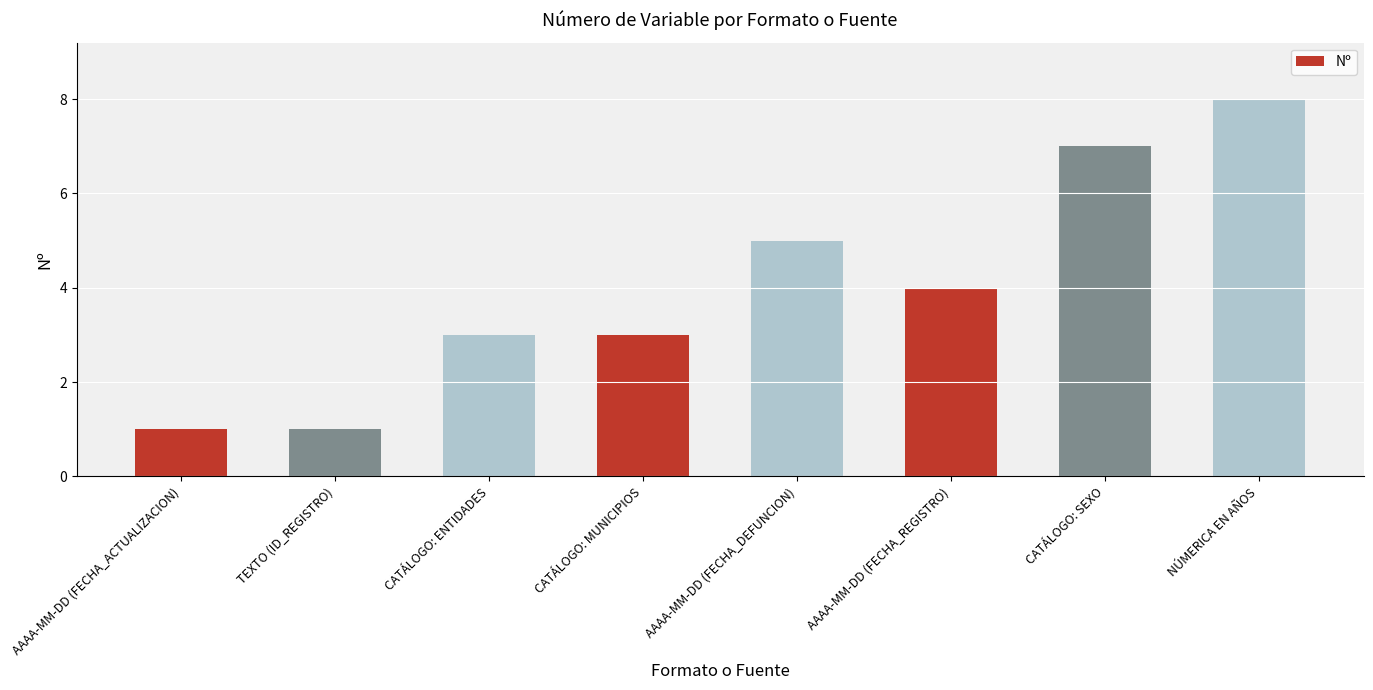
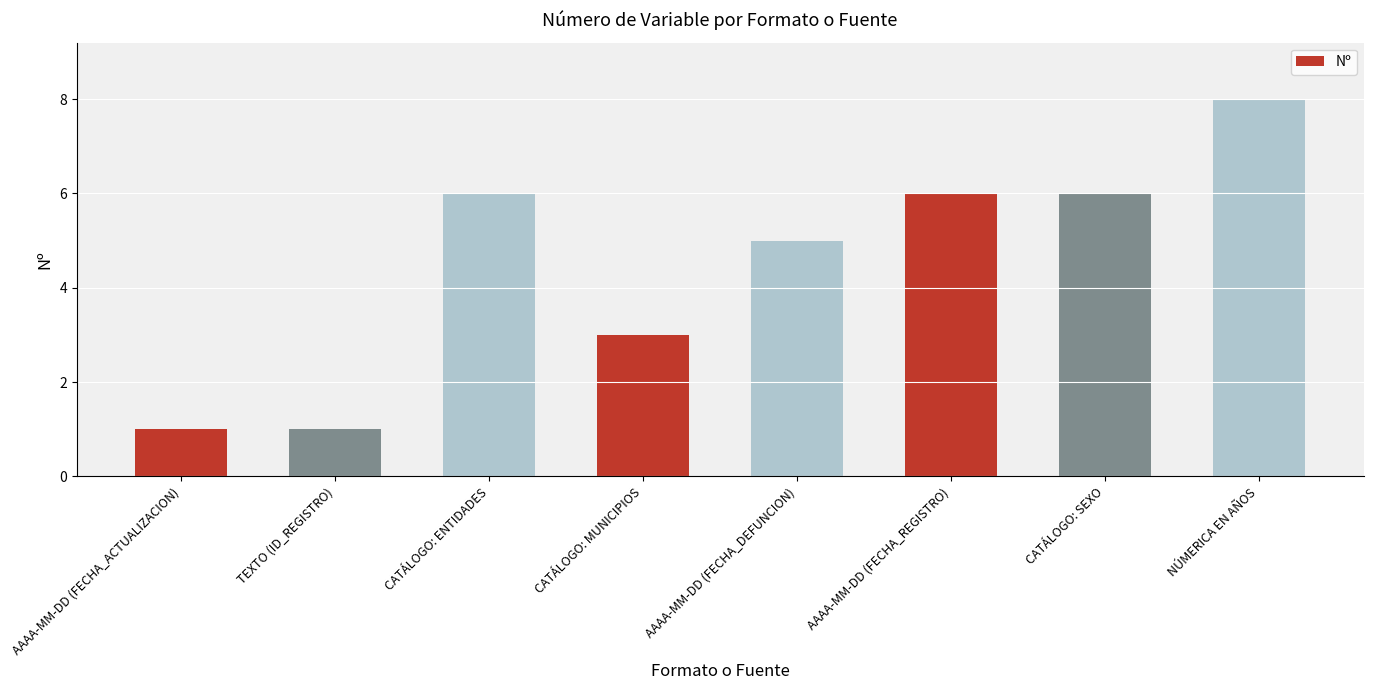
CATÁLOGO: ENTIDADES: 3 -> 6
AAAA-MM-DD (FECHA_REGISTRO): 4 -> 6
CATÁLOGO: SEXO: 7 -> 6
